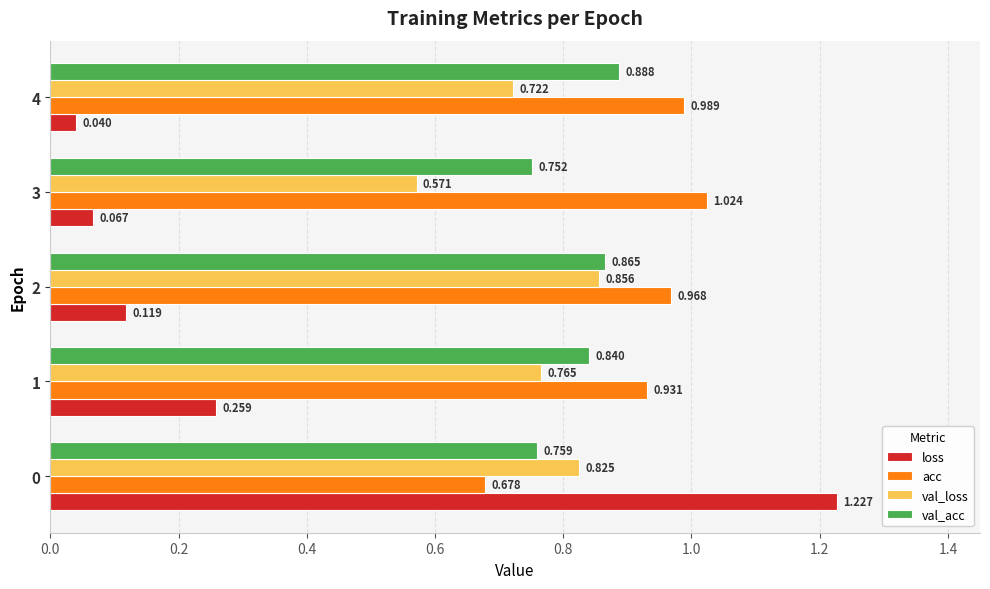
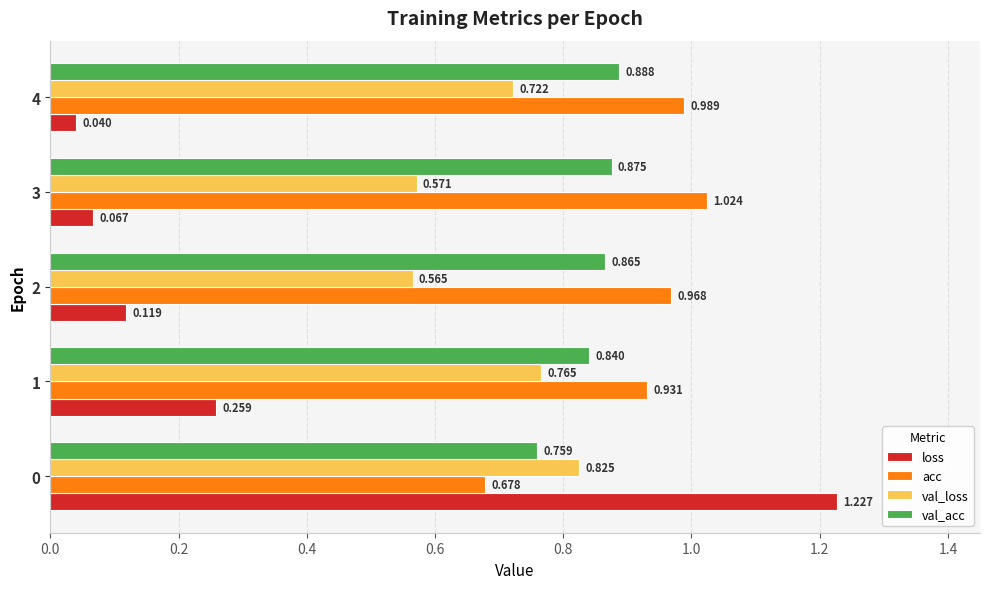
val_acc, 3: 0.752 -> 0.875
val_loss, 2: 0.856 -> 0.565
